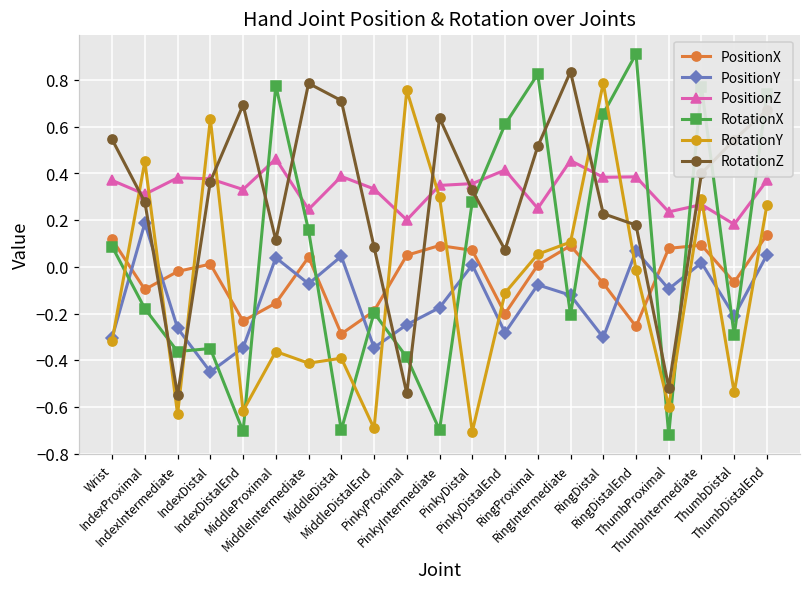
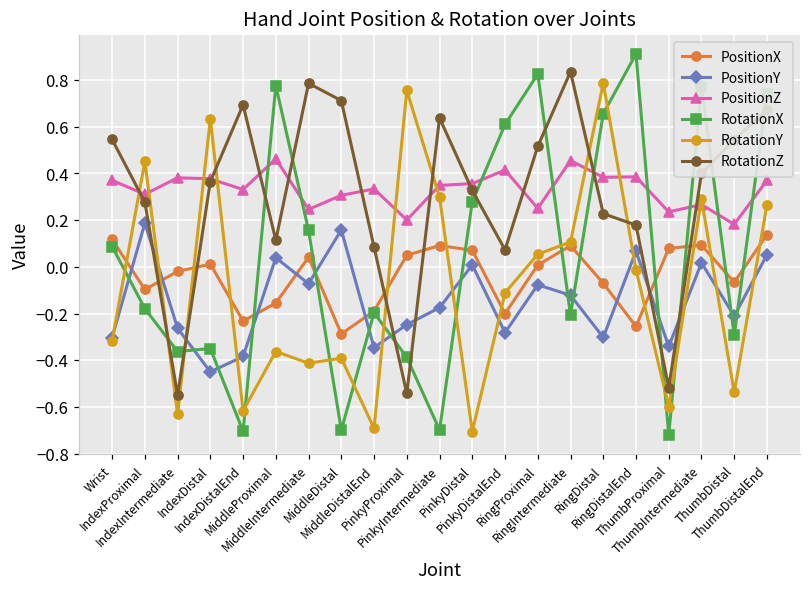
PositionY, IndexDistalEnd: -0.35 -> -0.38
PositionY, MiddleDistal: 0.05 -> 0.16
PositionZ, MiddleDistal: 0.39 -> 0.31
PositionY, ThumbProximal: -0.09 -> -0.34
